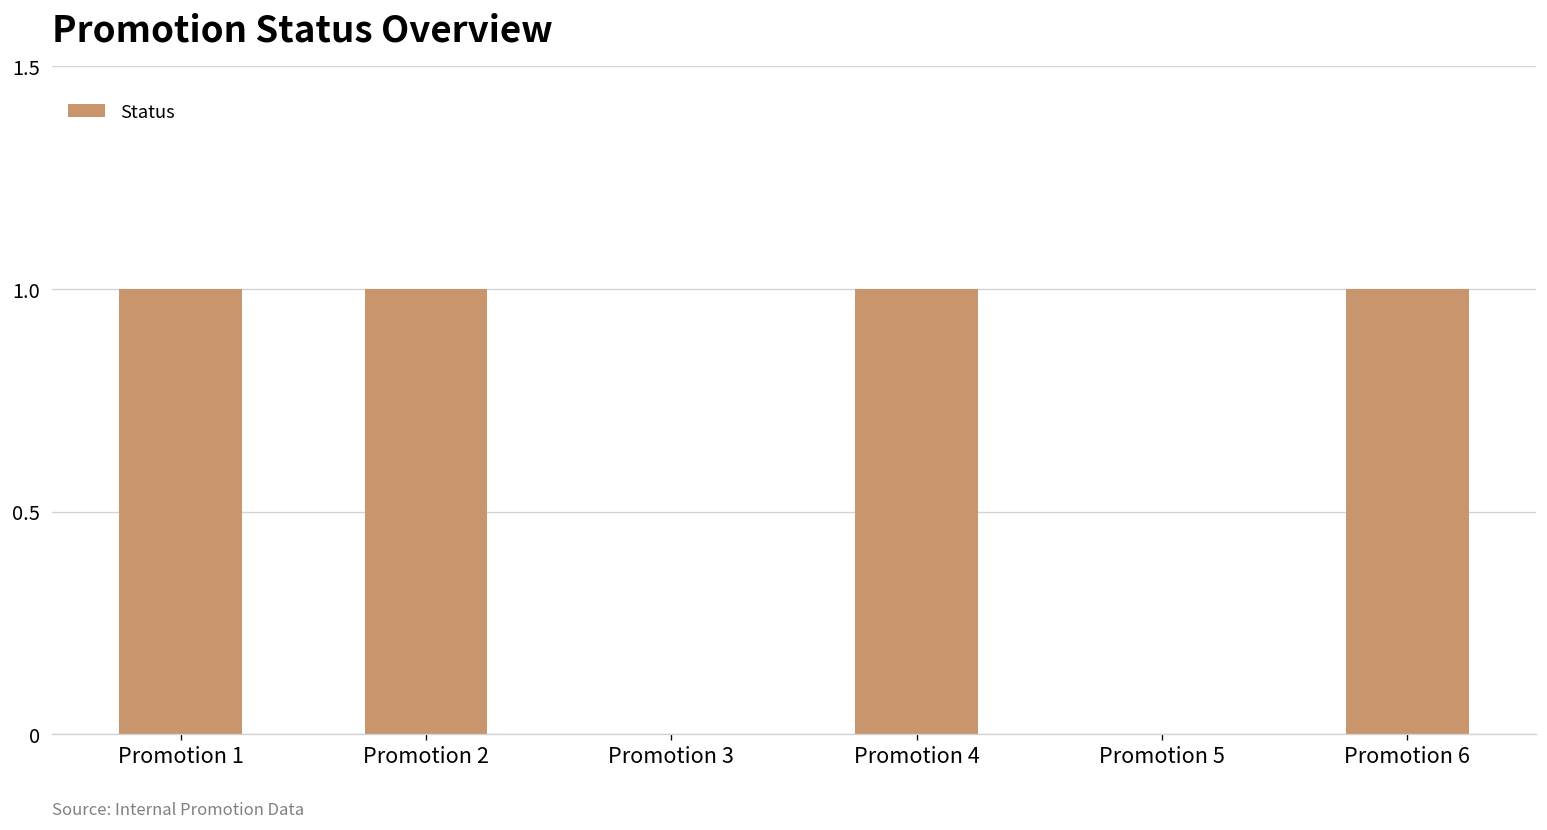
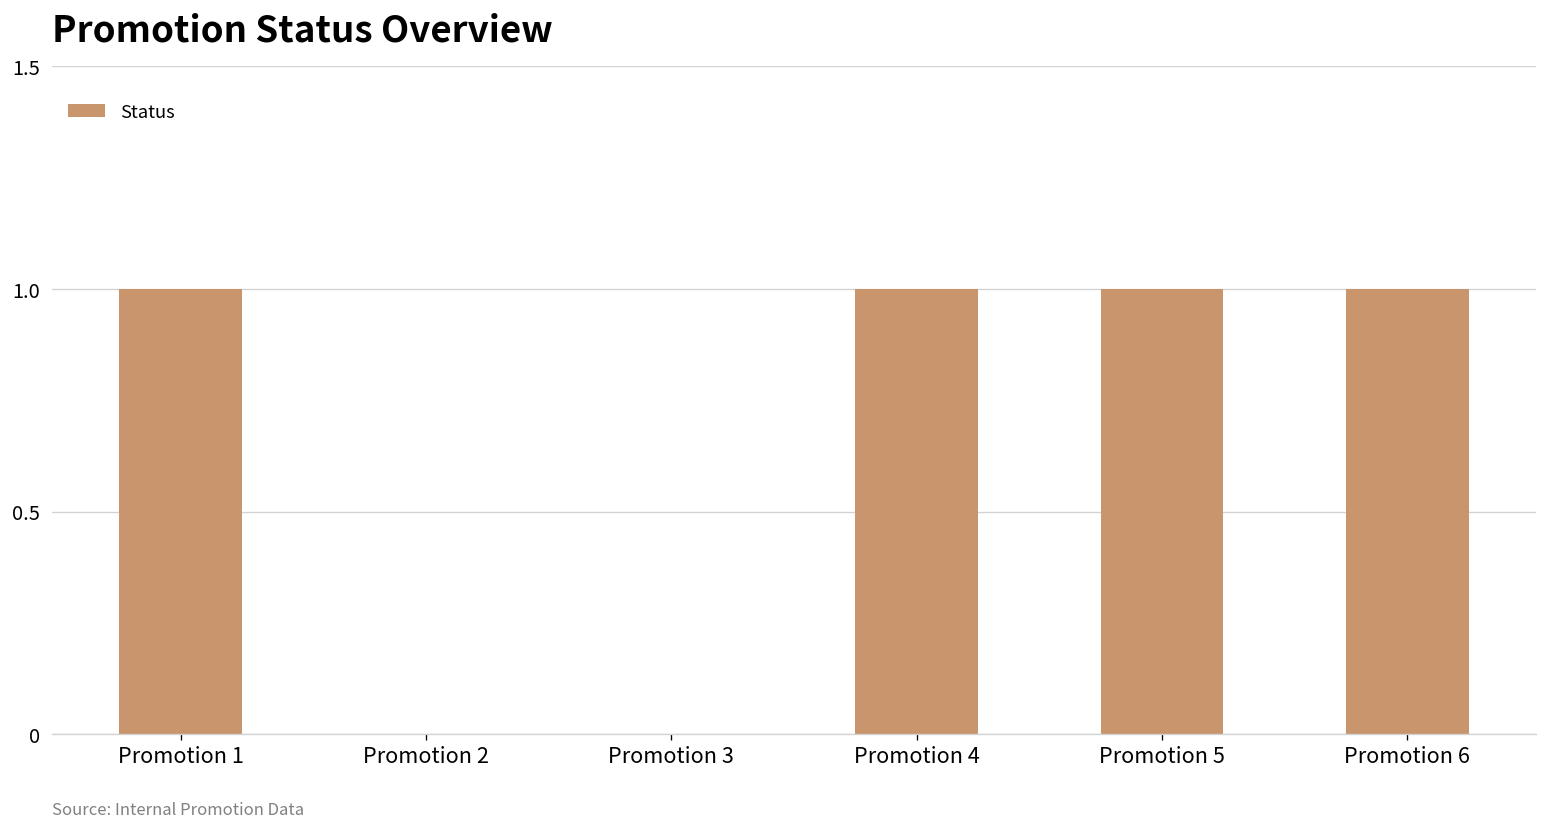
Promotion 2: 1 -> 0
Promotion 5: 0 -> 1
